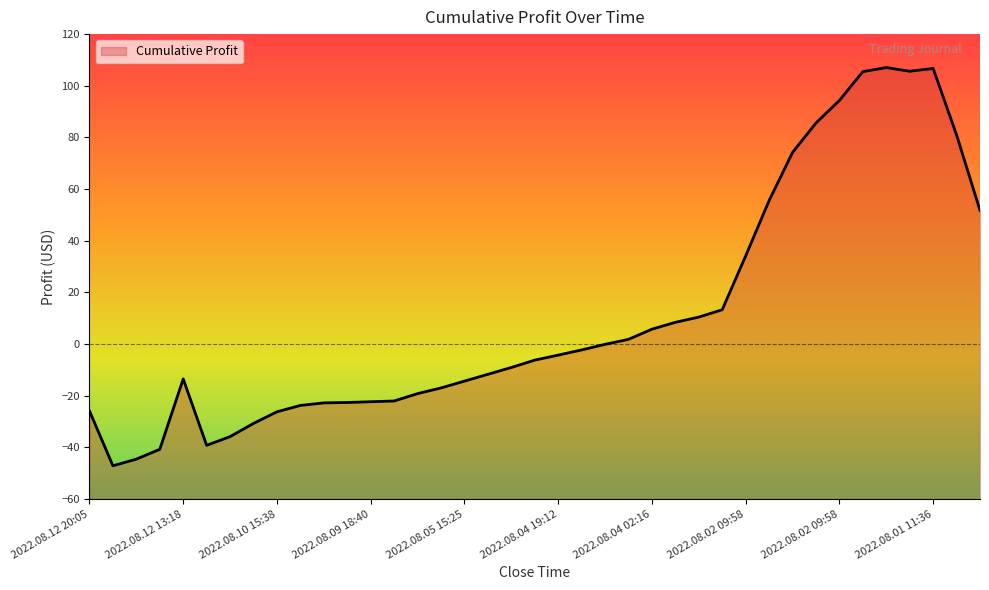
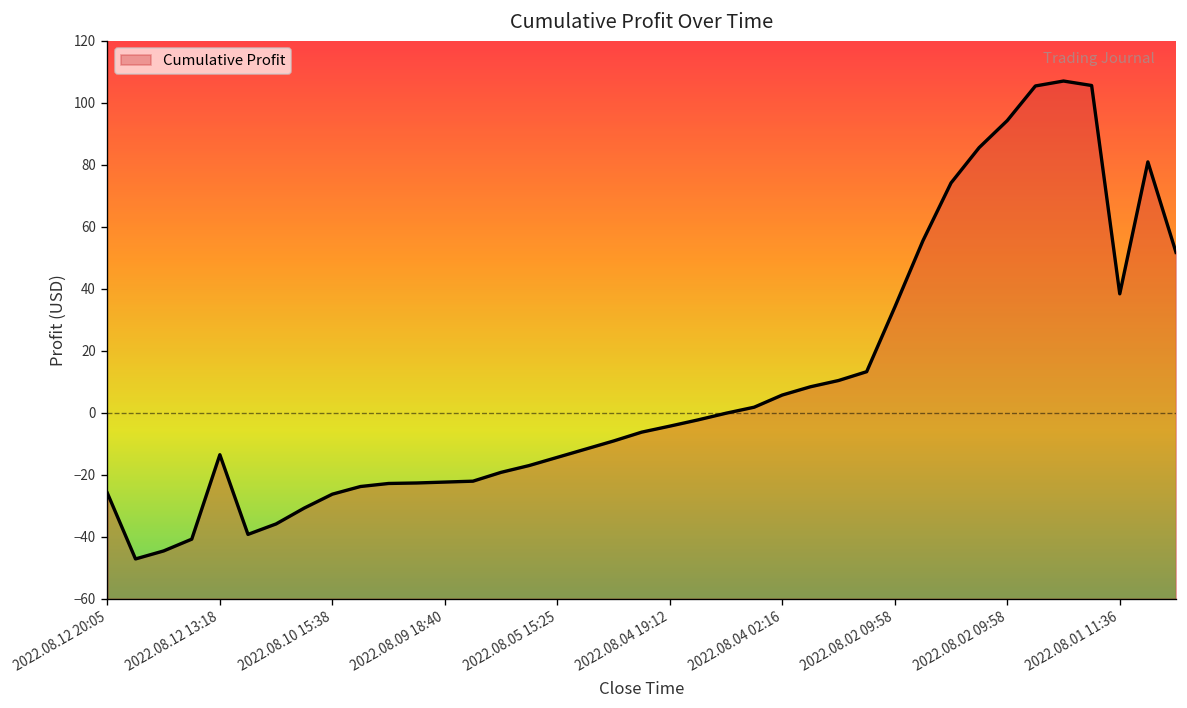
2022.08.01 11:36: 107 -> 38
